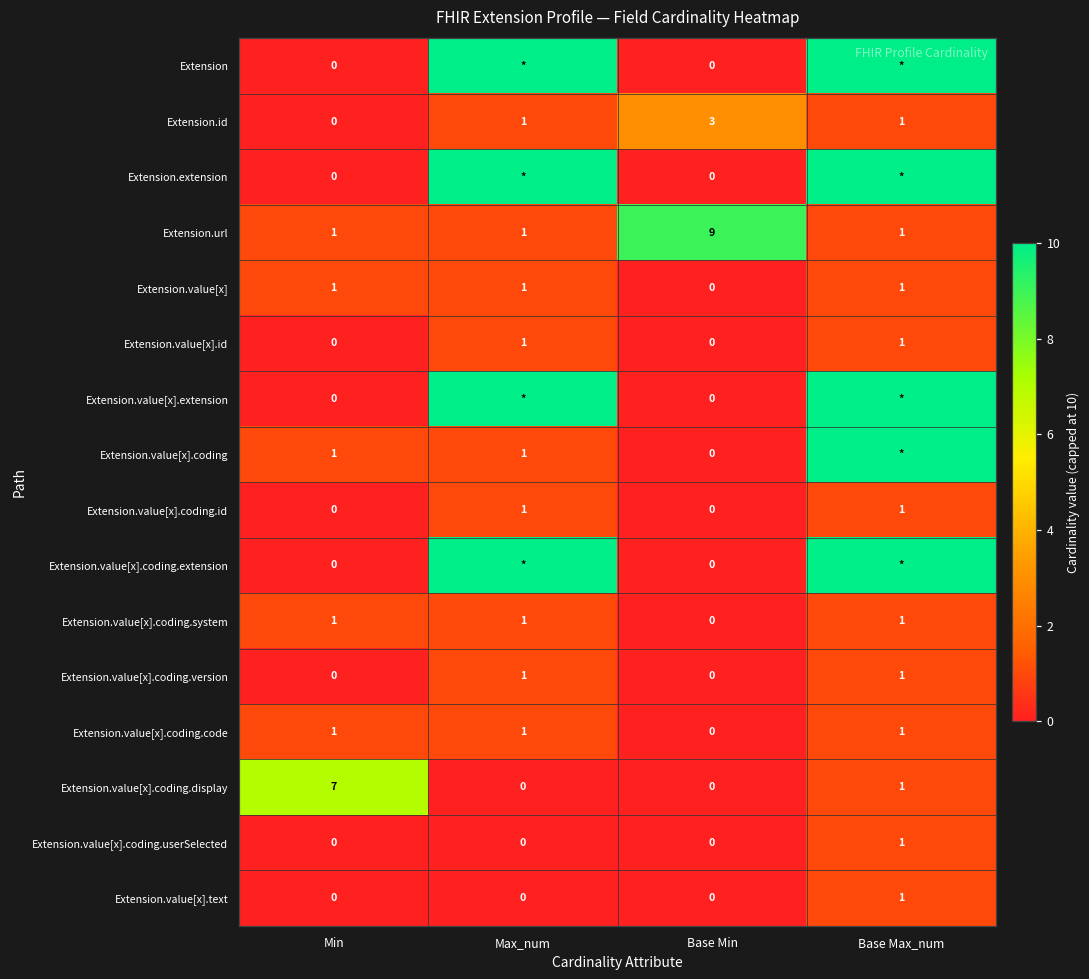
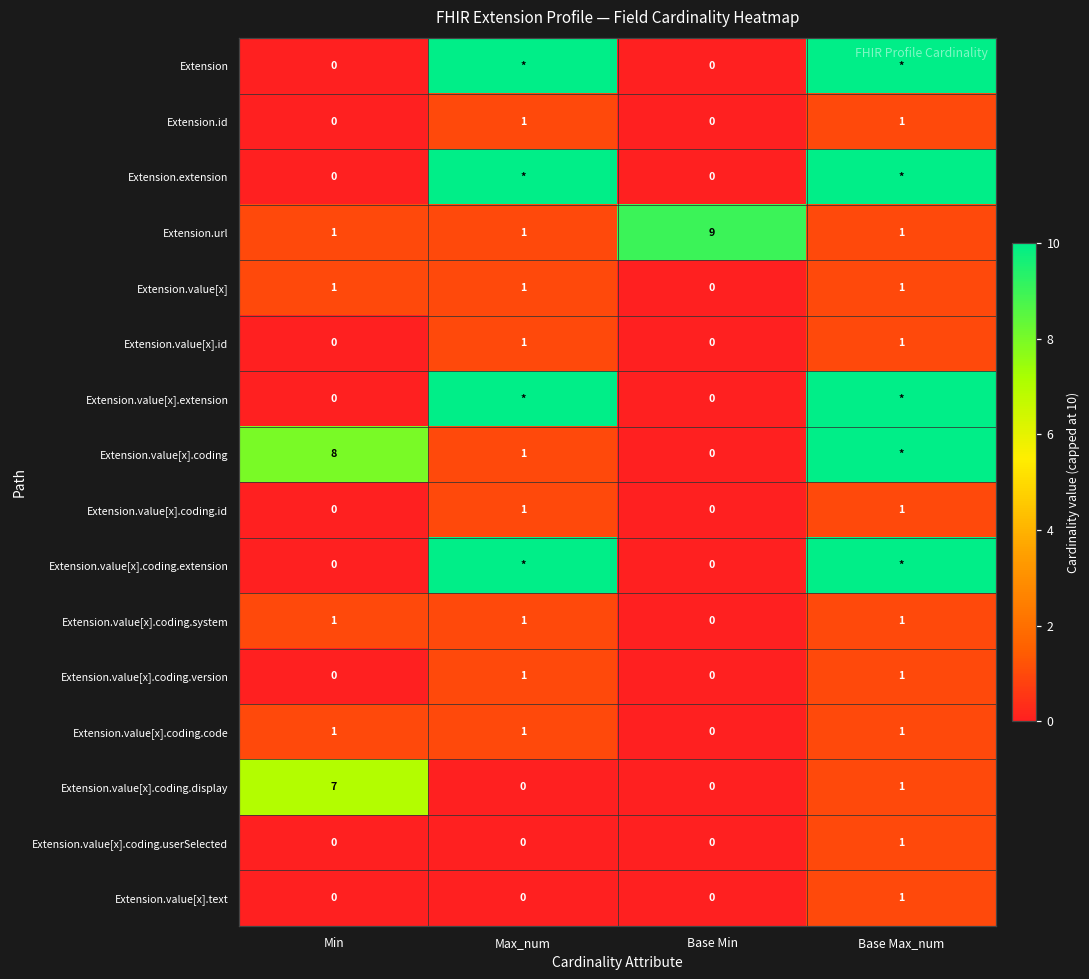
Extension.id, Base Min: 3 -> 0
Extension.value[x].coding, Min: 1 -> 8
